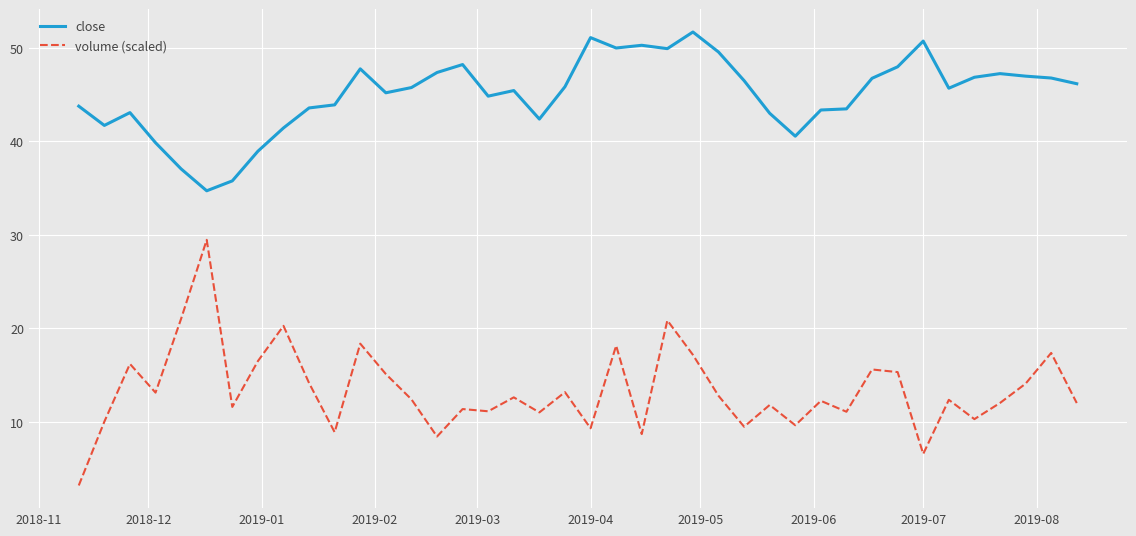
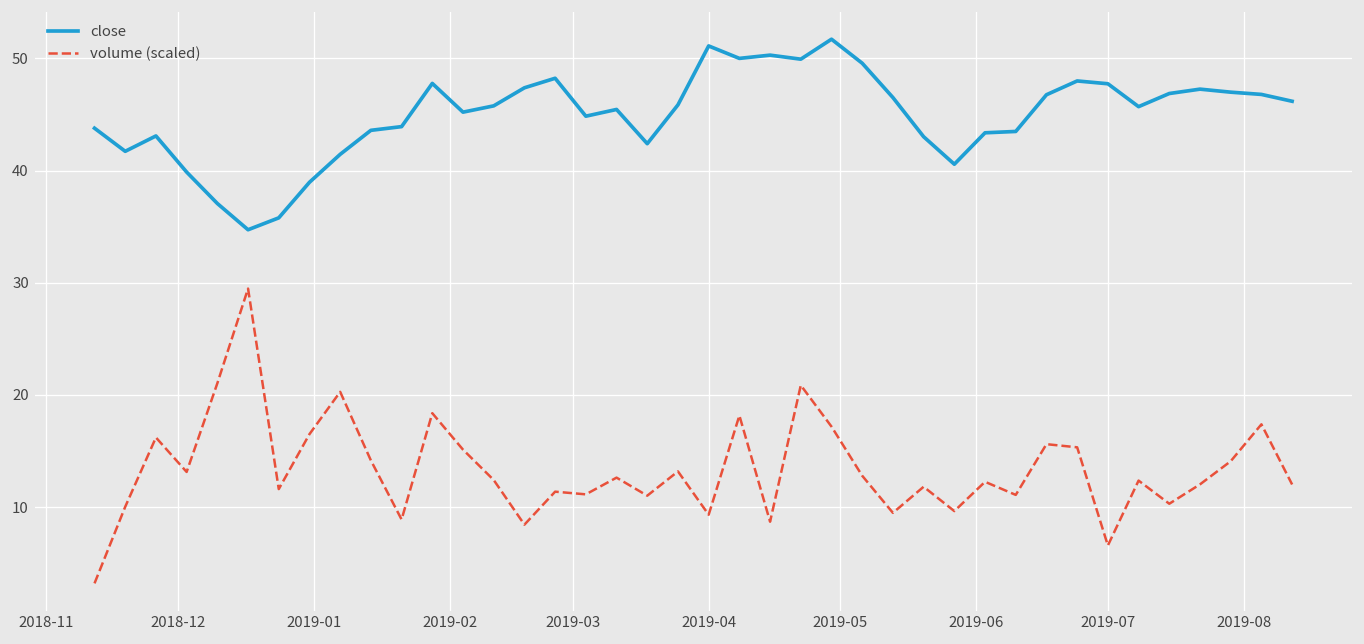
close, 2019-07: 51 -> 48
